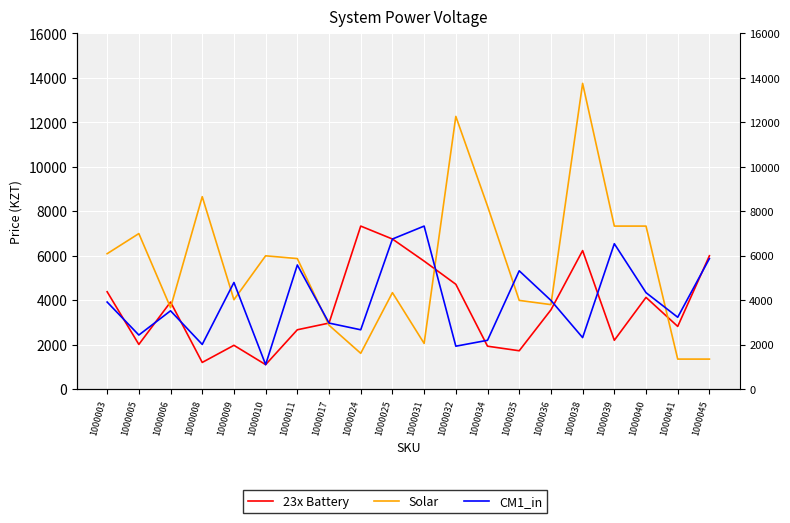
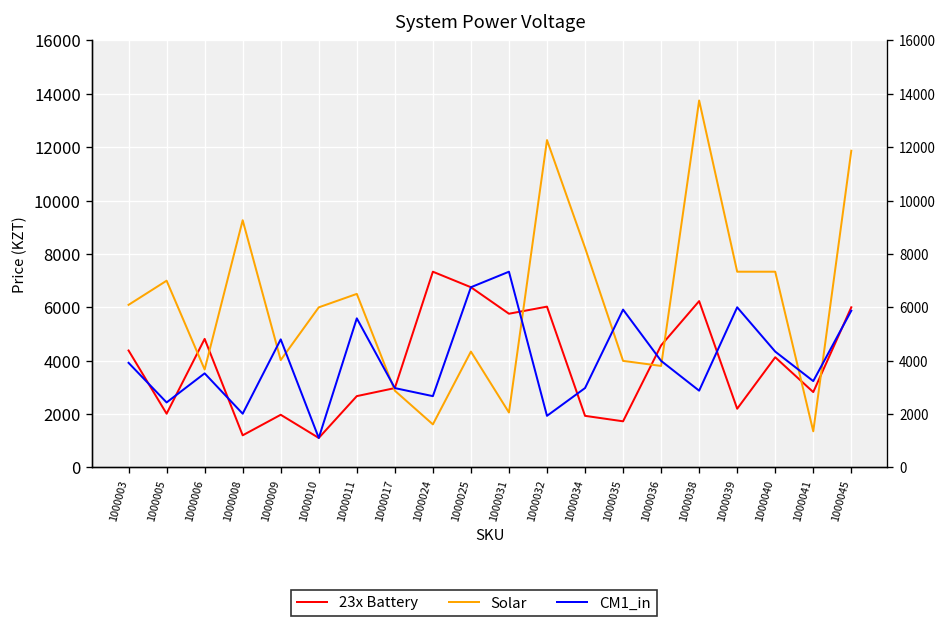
23x Battery, 1000006: 3900 -> 4800
Solar, 1000008: 8700 -> 9300
Solar, 1000011: 5900 -> 6500
23x Battery, 1000032: 4700 -> 6000
CM1_in, 1000034: 2200 -> 3000
CM1_in, 1000035: 5300 -> 5900
23x Battery, 1000036: 3600 -> 4600
CM1_in, 1000038: 2300 -> 2900
CM1_in, 1000039: 6500 -> 6000
Solar, 1000045: 1400 -> 11900
